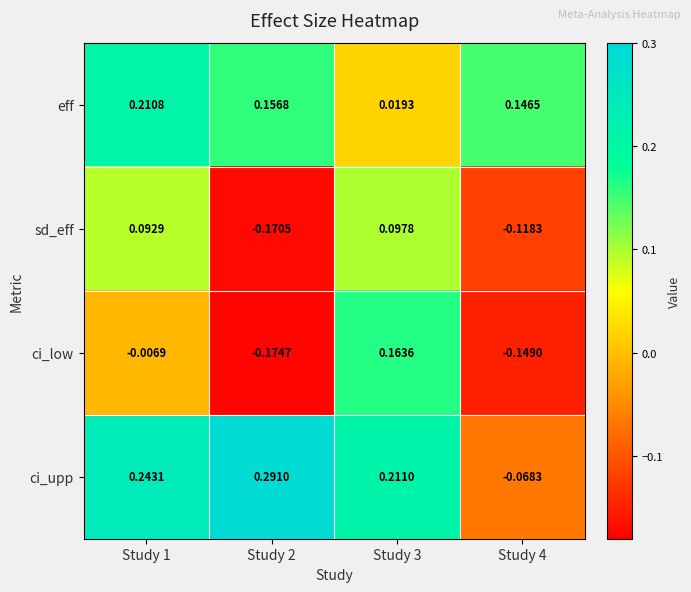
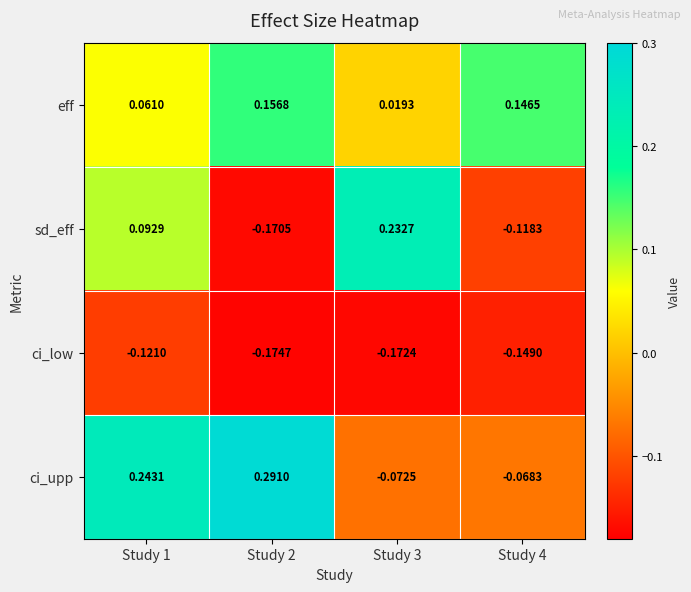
eff, Study 1: 0.2108 -> 0.0610
sd_eff, Study 3: 0.0978 -> 0.2327
ci_low, Study 1: -0.0069 -> -0.1210
ci_low, Study 3: 0.1636 -> -0.1724
ci_upp, Study 3: 0.2110 -> -0.0725
